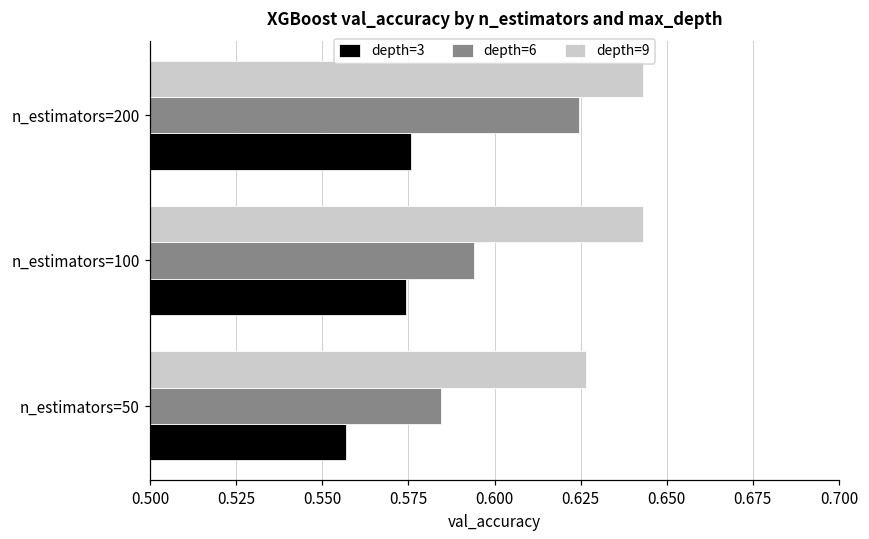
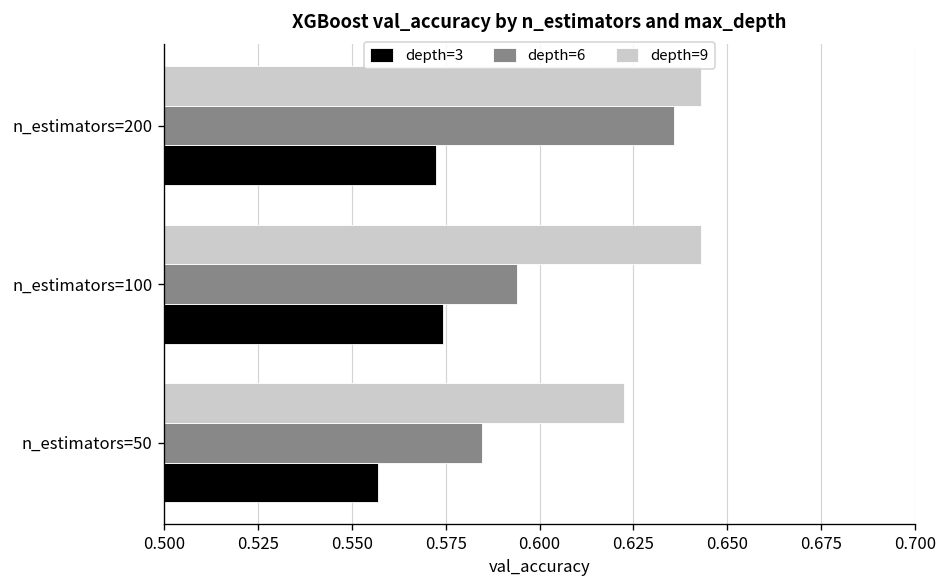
depth=6, n_estimators=200: 0.625 -> 0.636
depth=3, n_estimators=200: 0.576 -> 0.572
depth=9, n_estimators=50: 0.627 -> 0.623
